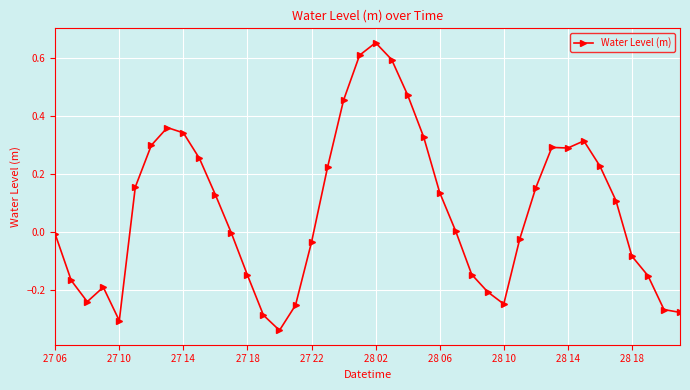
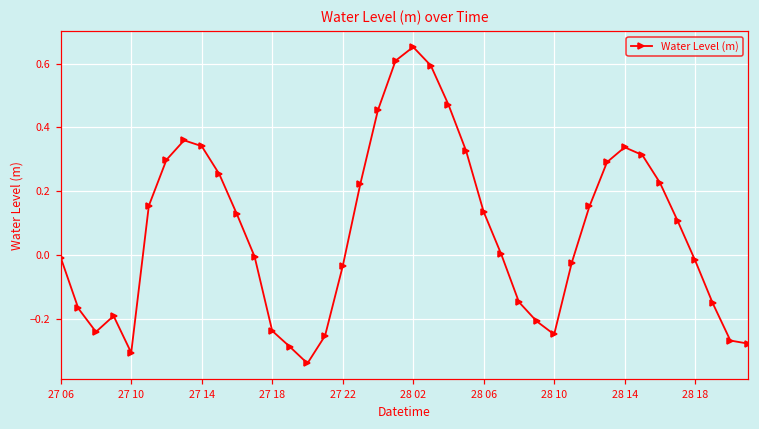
27 18: -0.15 -> -0.24
28 14: 0.29 -> 0.34
28 18: -0.08 -> -0.02
